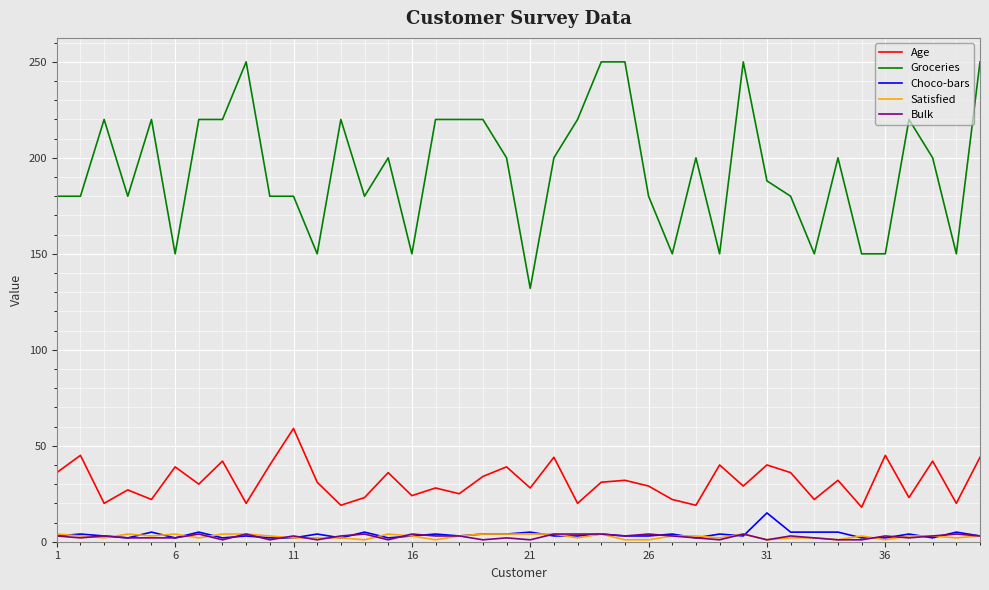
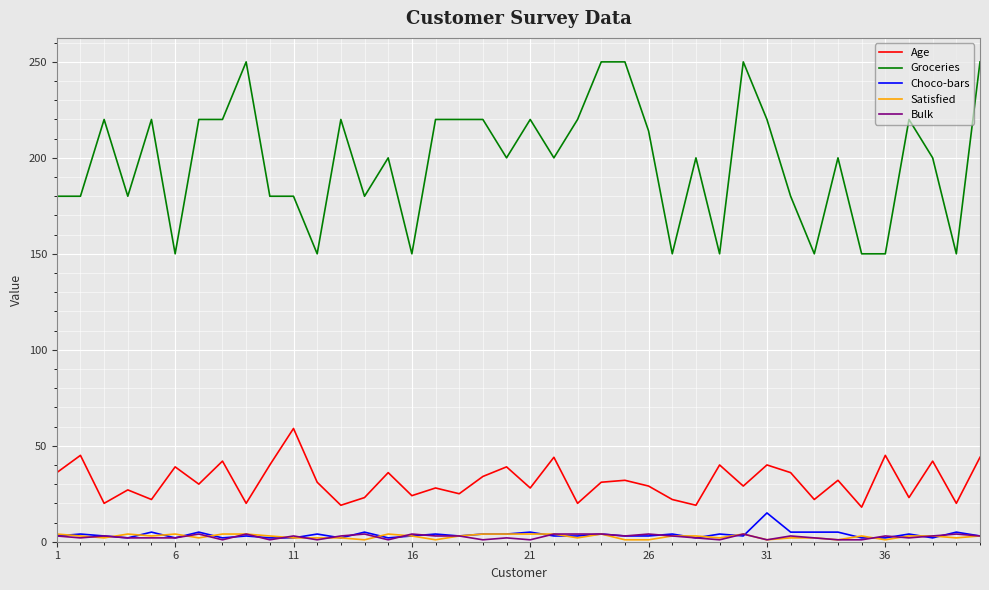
Groceries, 21: 132 -> 220
Groceries, 26: 180 -> 214
Groceries, 31: 188 -> 220
